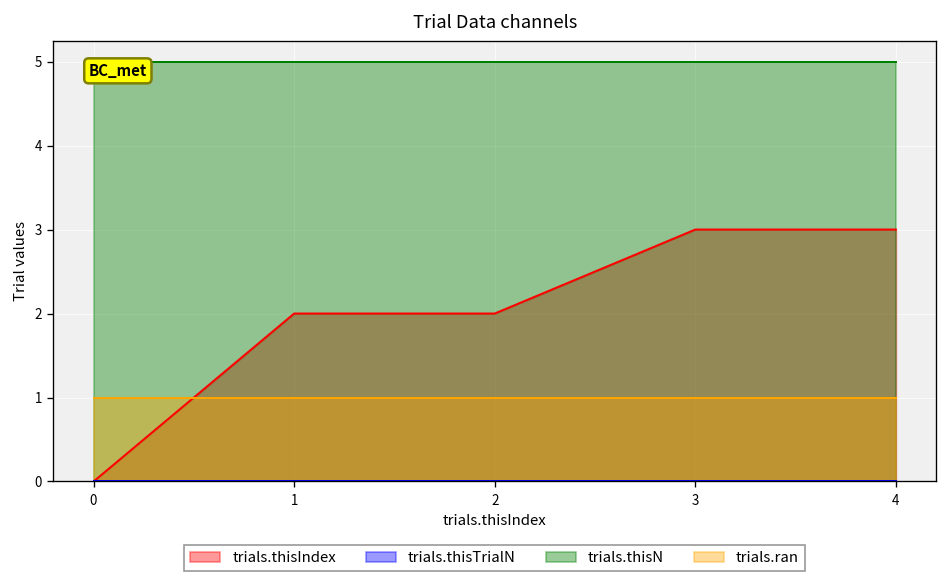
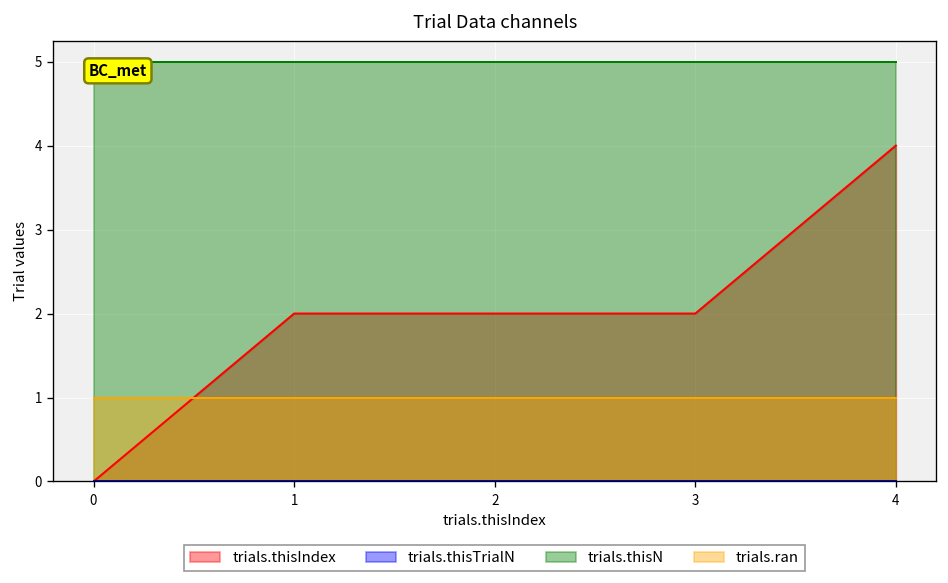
trials.thisIndex, 3: 3 -> 2
trials.thisIndex, 4: 3 -> 4
